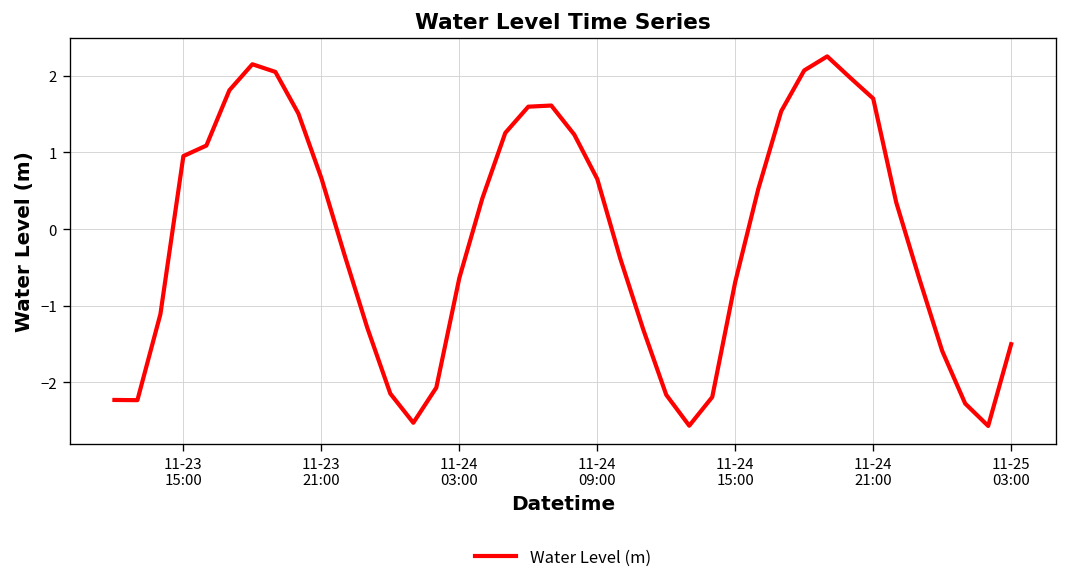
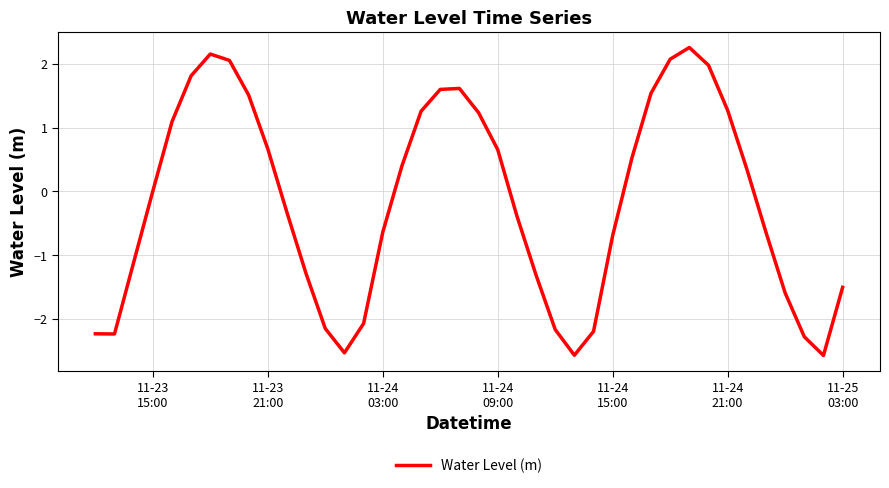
11-23 15:00: 1.0 -> 0.0
11-24 21:00: 1.7 -> 1.3
